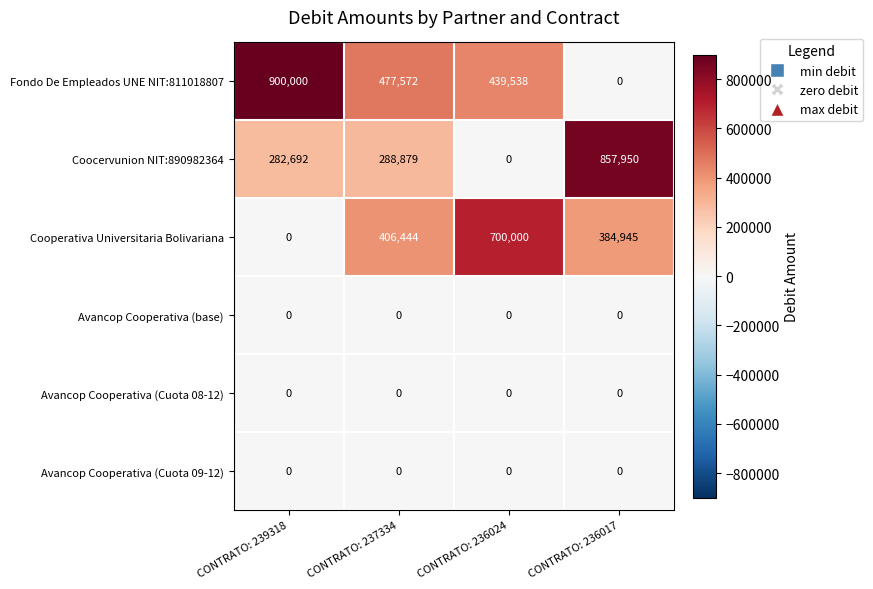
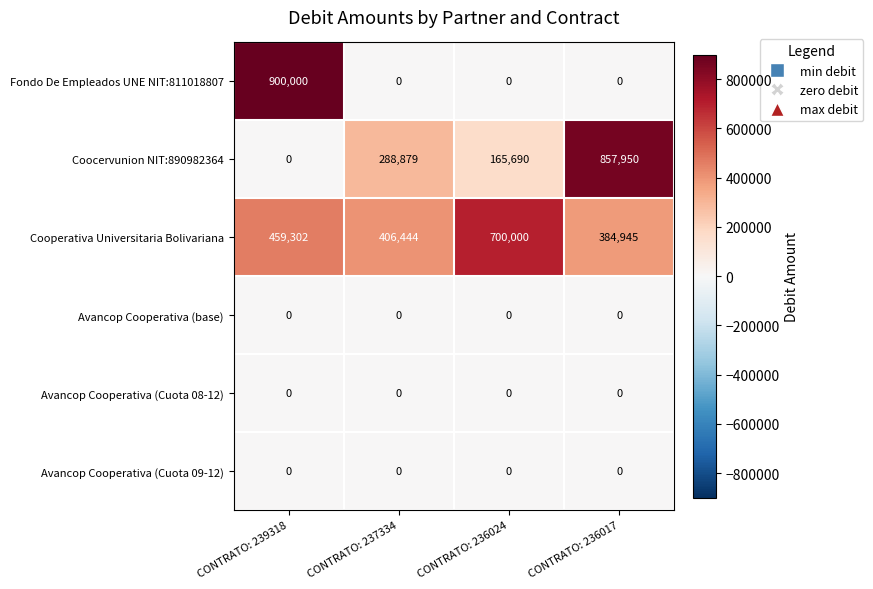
Fondo De Empleados UNE NIT:811018807, CONTRATO: 237334: 477,572 -> 0
Fondo De Empleados UNE NIT:811018807, CONTRATO: 236024: 439,538 -> 0
Coocervunion NIT:890982364, CONTRATO: 239318: 282,692 -> 0
Coocervunion NIT:890982364, CONTRATO: 236024: 0 -> 165,690
Cooperativa Universitaria Bolivariana, CONTRATO: 239318: 0 -> 459,302
